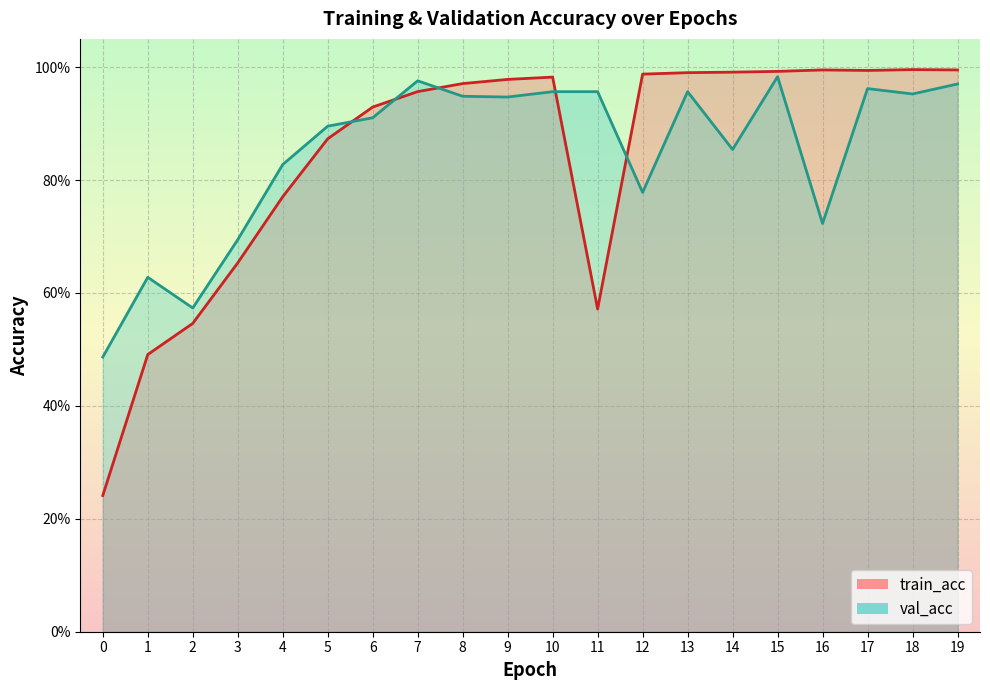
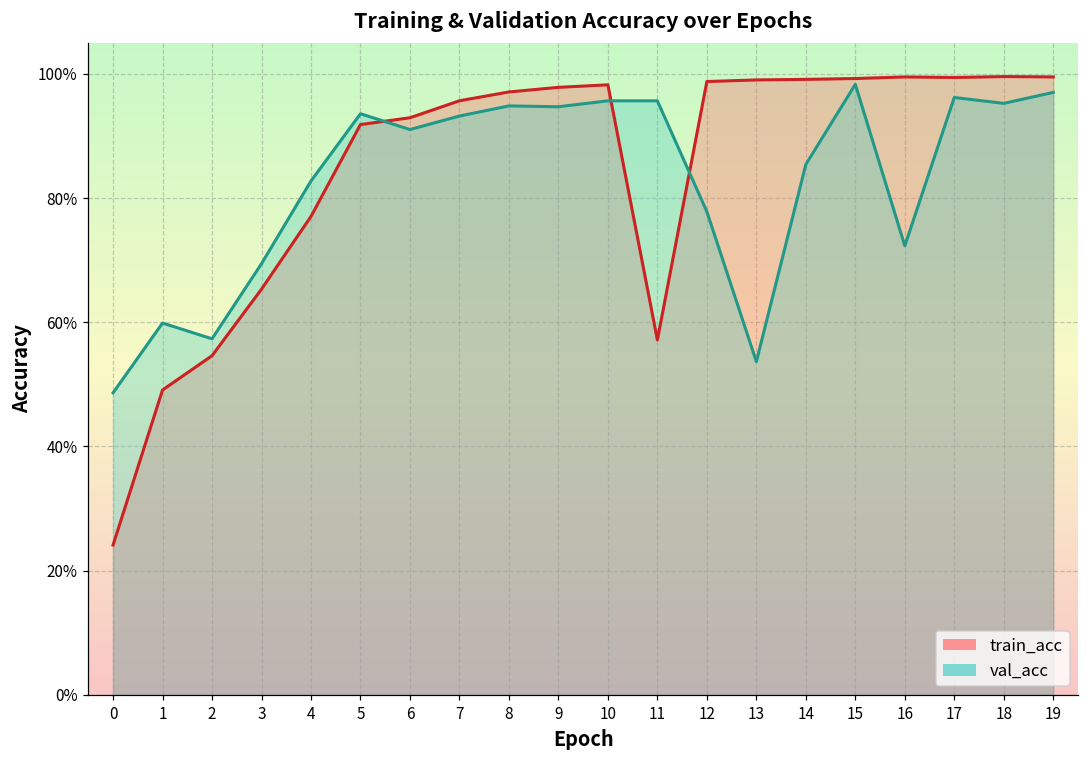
val_acc, 1: 63% -> 60%
train_acc, 5: 87% -> 92%
val_acc, 5: 90% -> 94%
val_acc, 7: 98% -> 93%
val_acc, 13: 96% -> 54%
